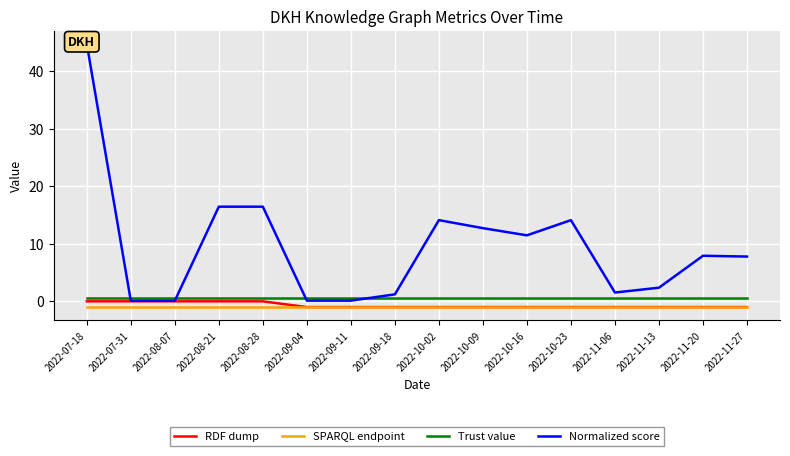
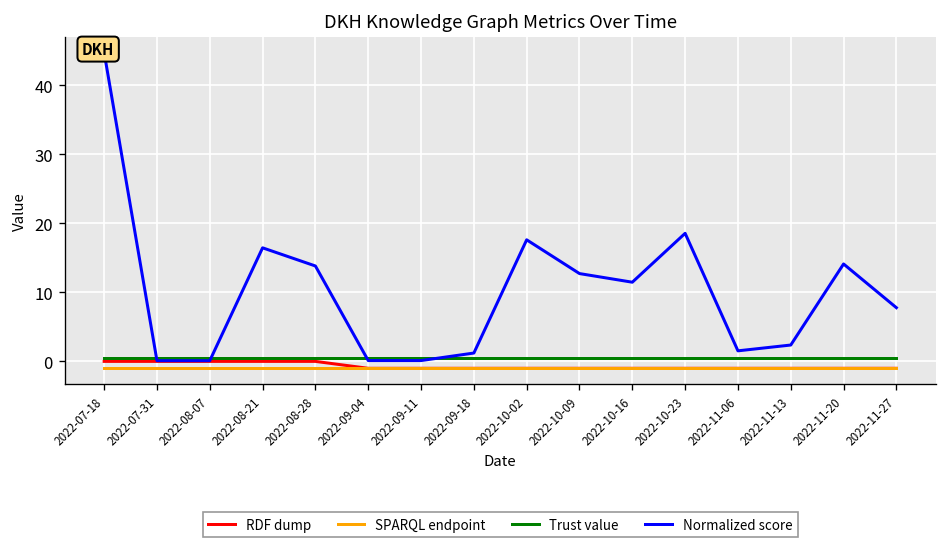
Normalized score, 2022-08-28: 16 -> 14
Normalized score, 2022-10-02: 14 -> 18
Normalized score, 2022-10-23: 14 -> 19
Normalized score, 2022-11-20: 8 -> 14
